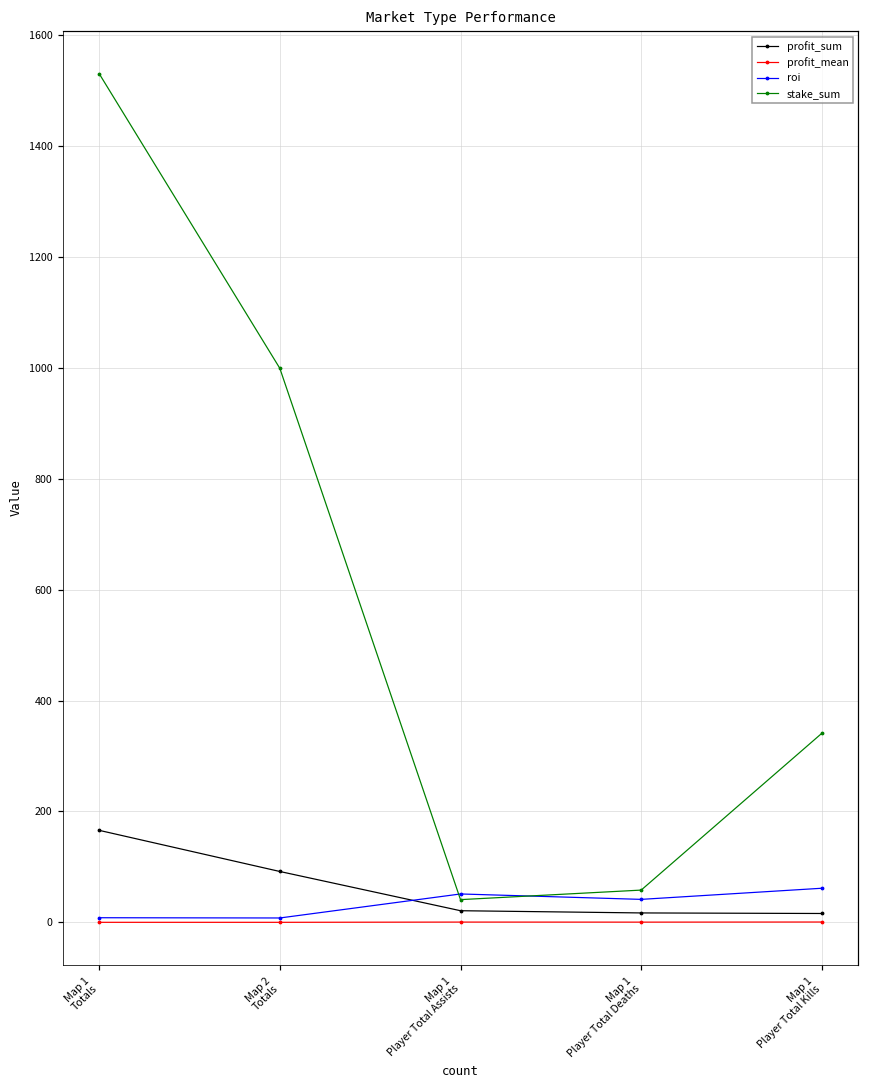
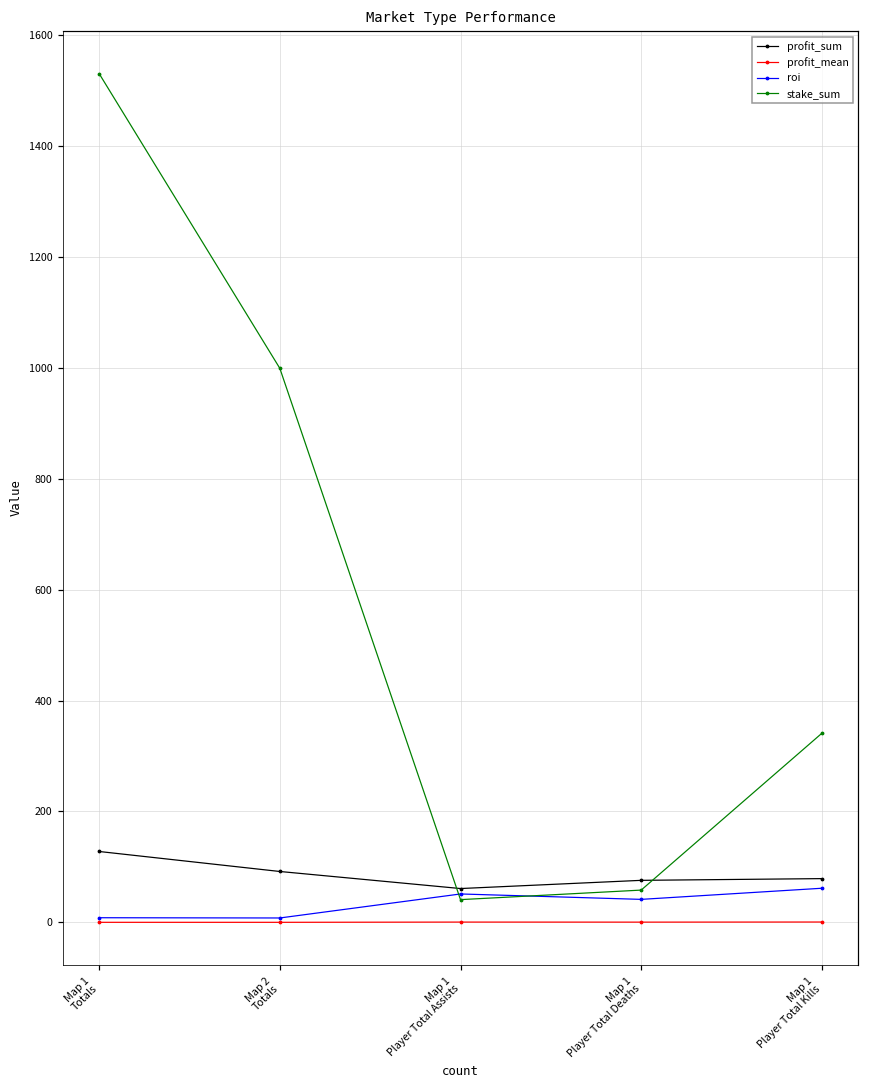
profit_sum, Map 1 Totals: 170 -> 130
profit_sum, Map 1 Player Total Assists: 20 -> 60
profit_sum, Map 1 Player Total Deaths: 20 -> 80
profit_sum, Map 1 Player Total Kills: 20 -> 80
